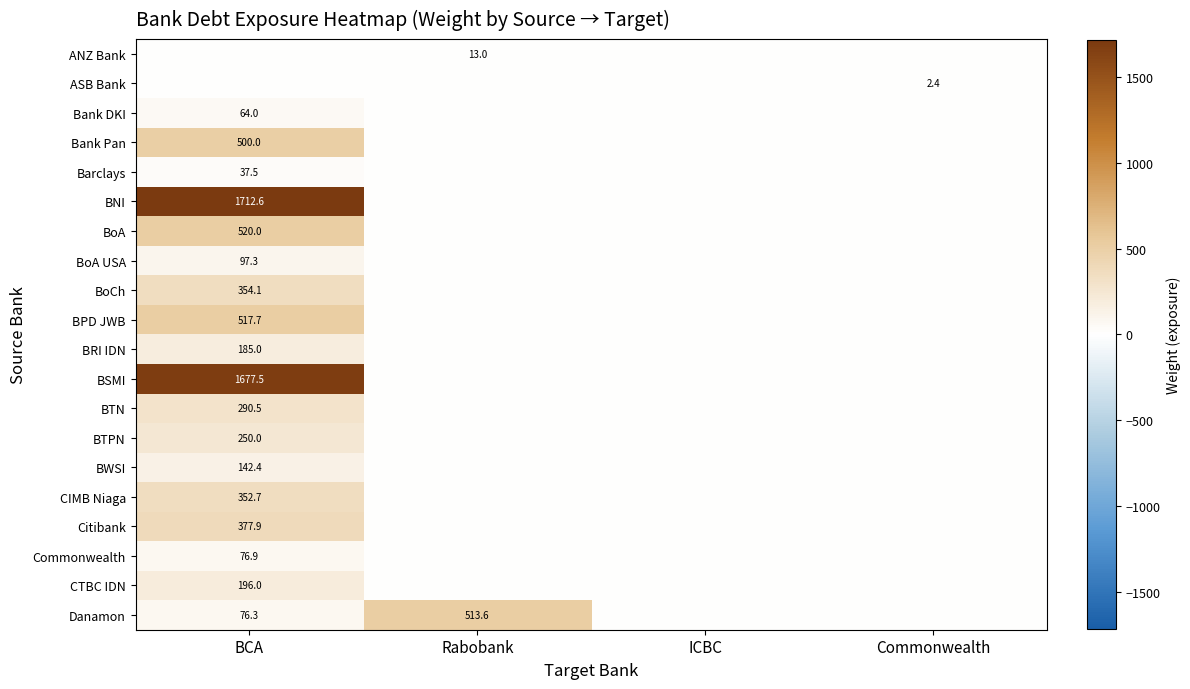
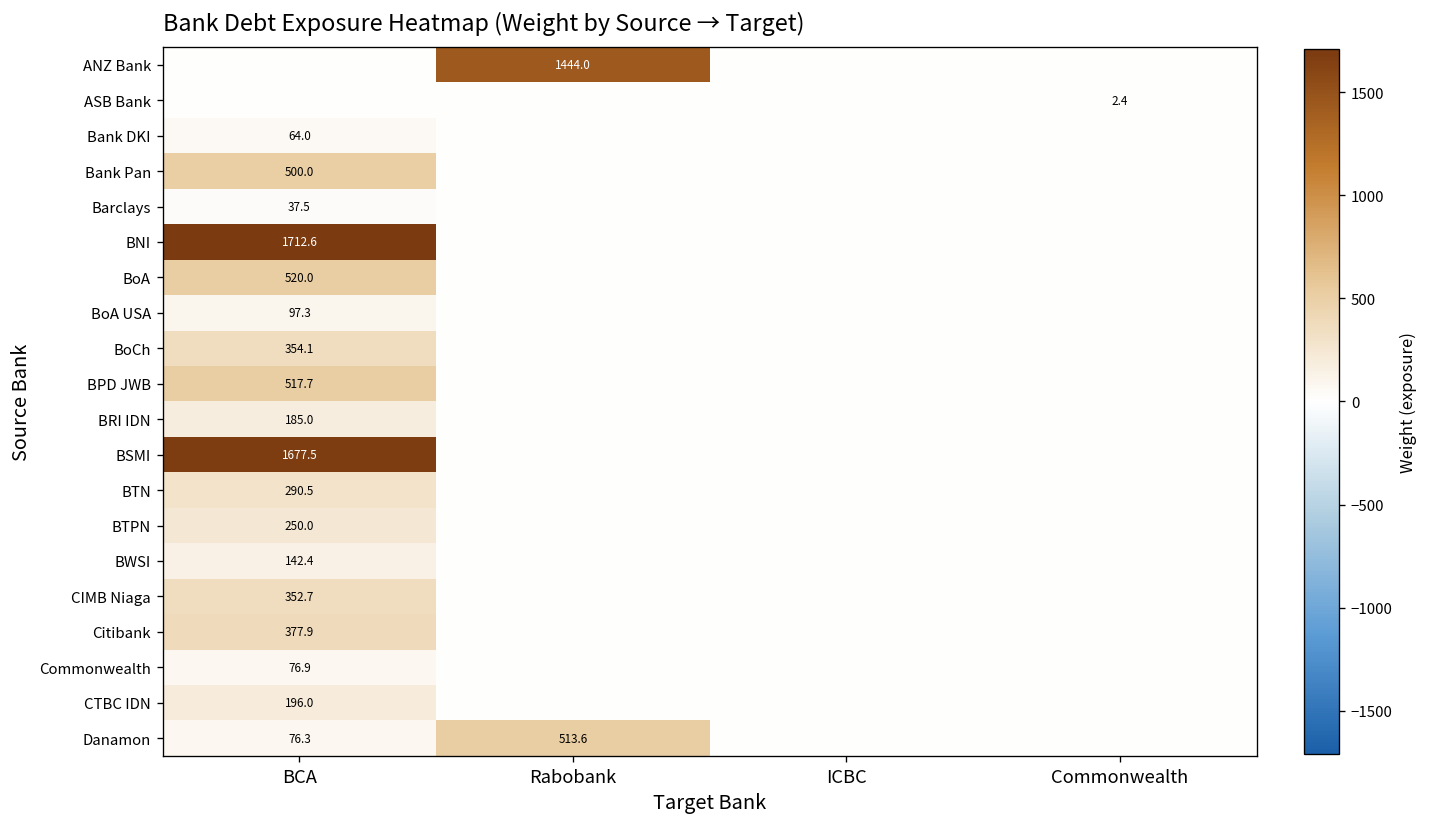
ANZ Bank, Rabobank: 13.0 -> 1444.0
